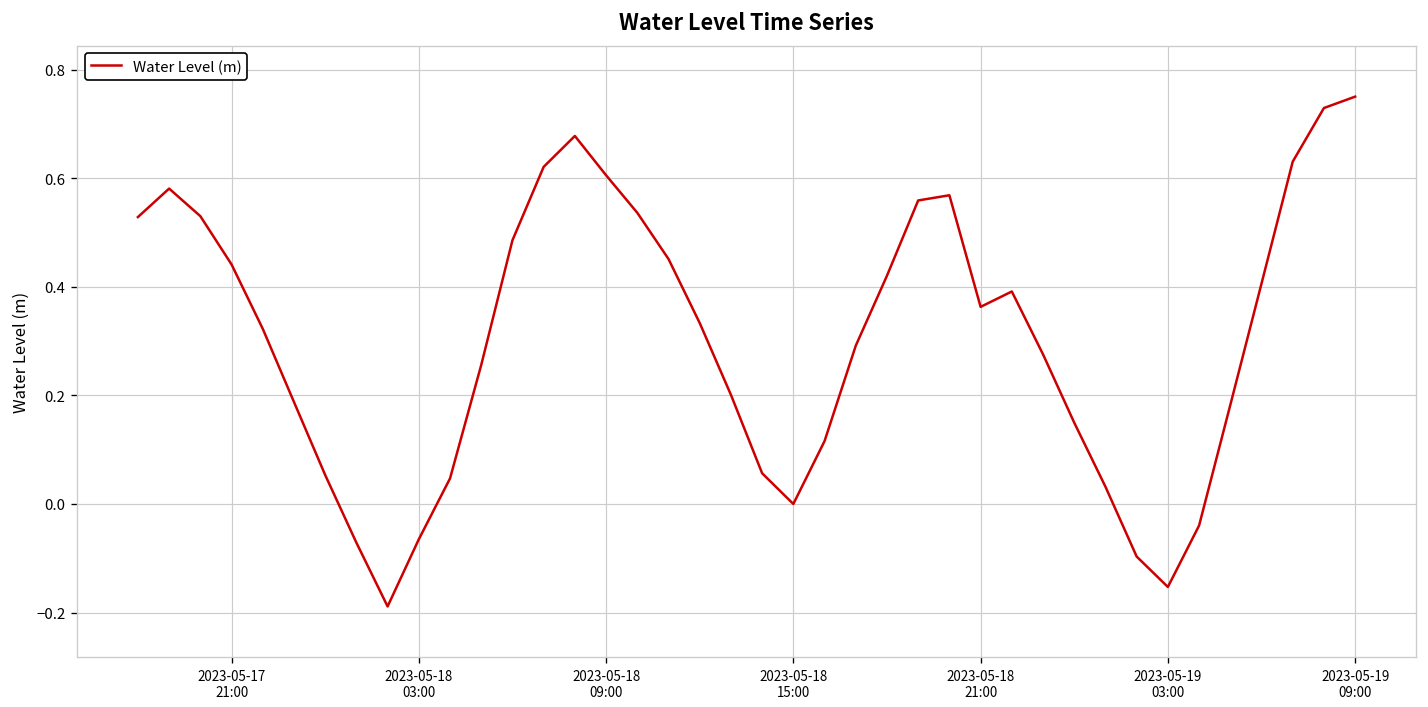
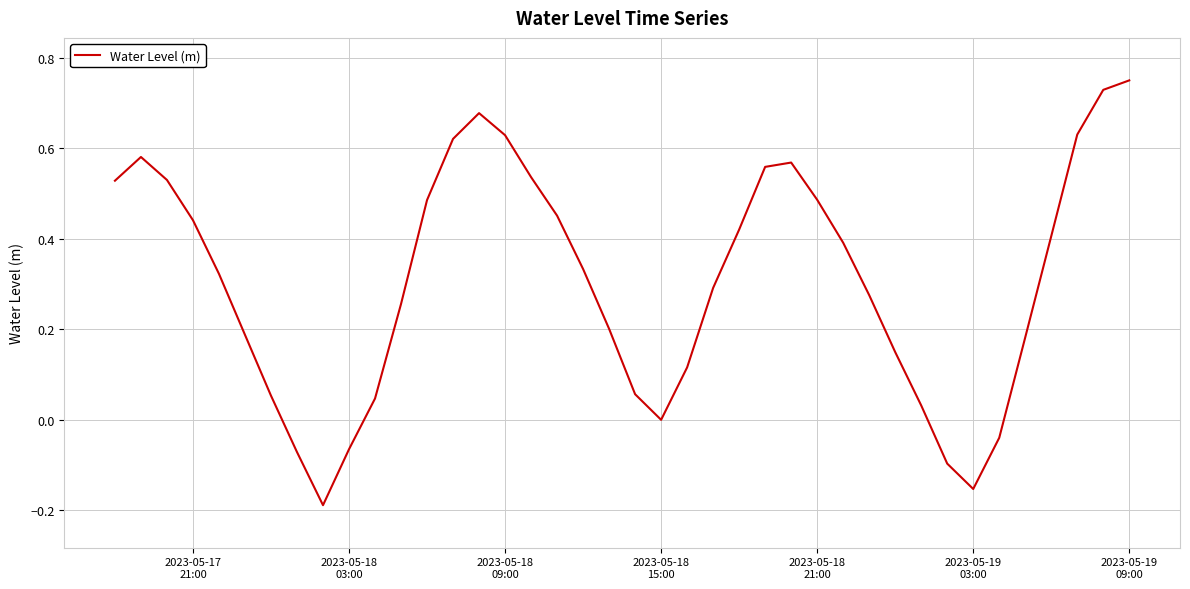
2023-05-18 09:00: 0.61 -> 0.63
2023-05-18 21:00: 0.36 -> 0.49
